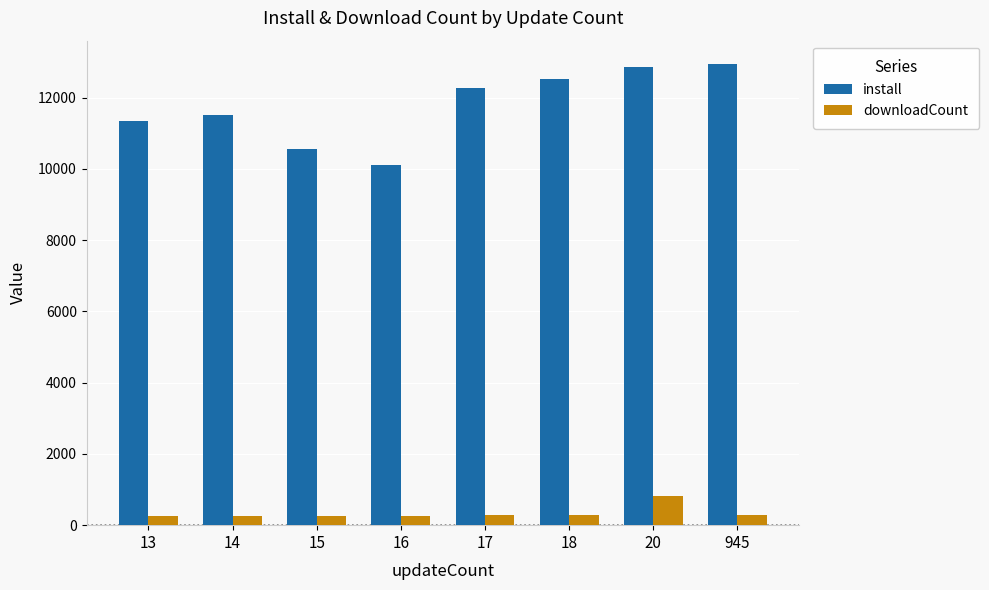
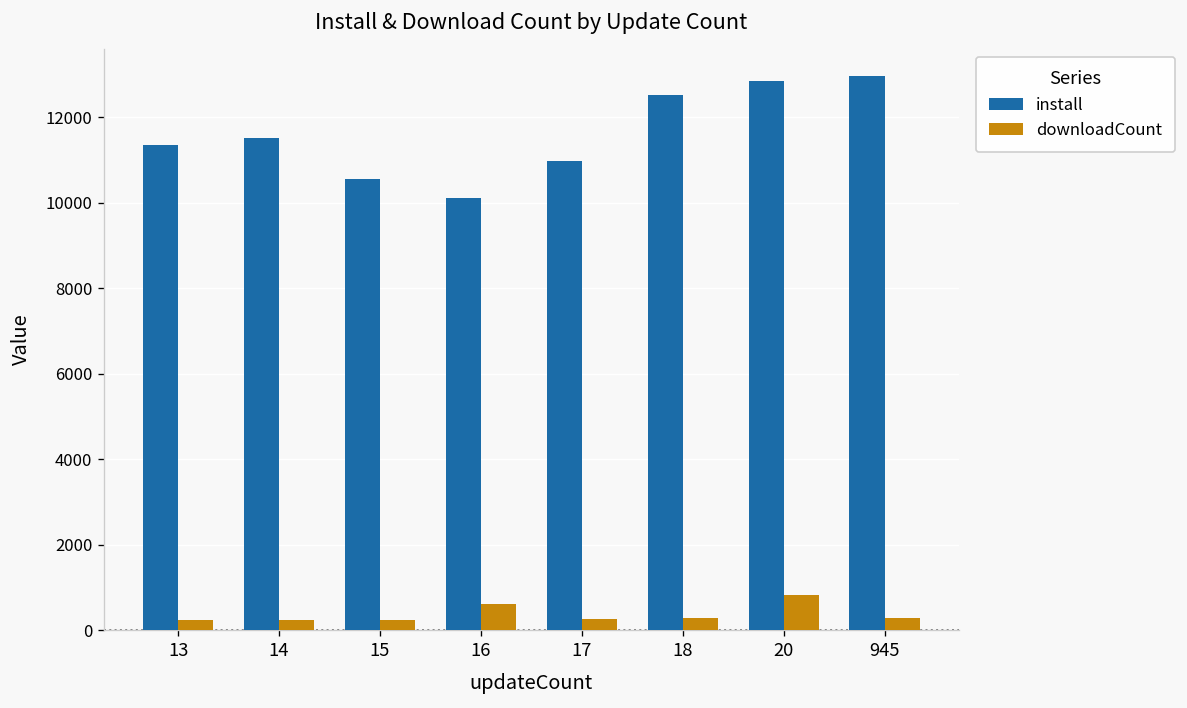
downloadCount, 16: 300 -> 600
install, 17: 12300 -> 11000
